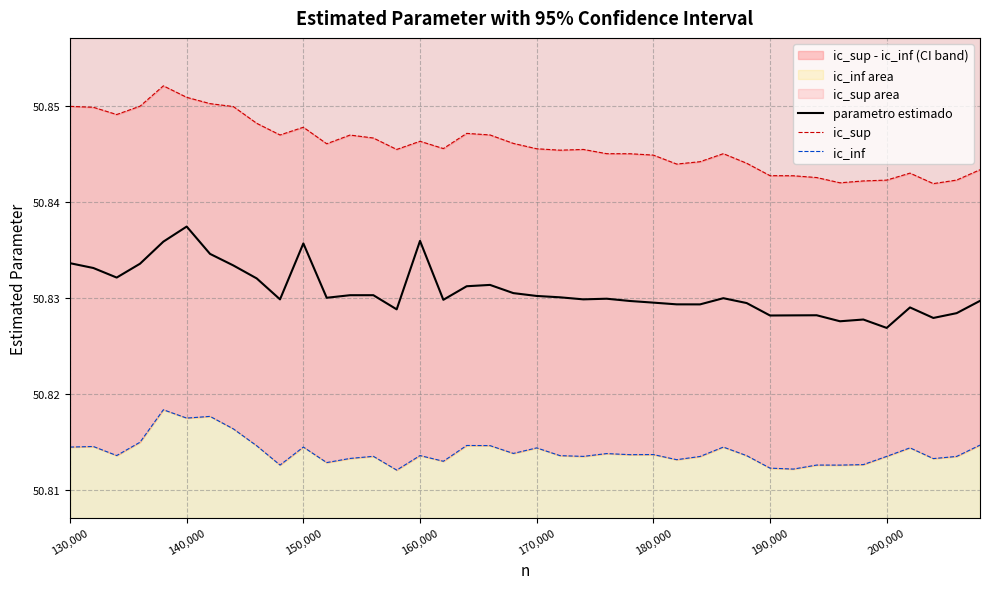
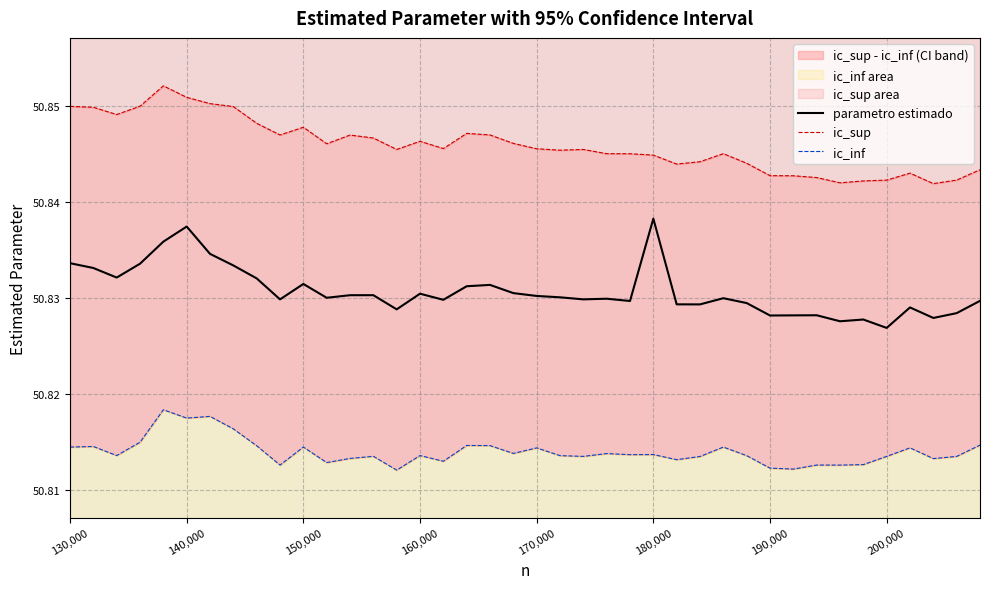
parametro estimado, 150,000: 50.836 -> 50.831
parametro estimado, 160,000: 50.836 -> 50.830
parametro estimado, 180,000: 50.830 -> 50.838
